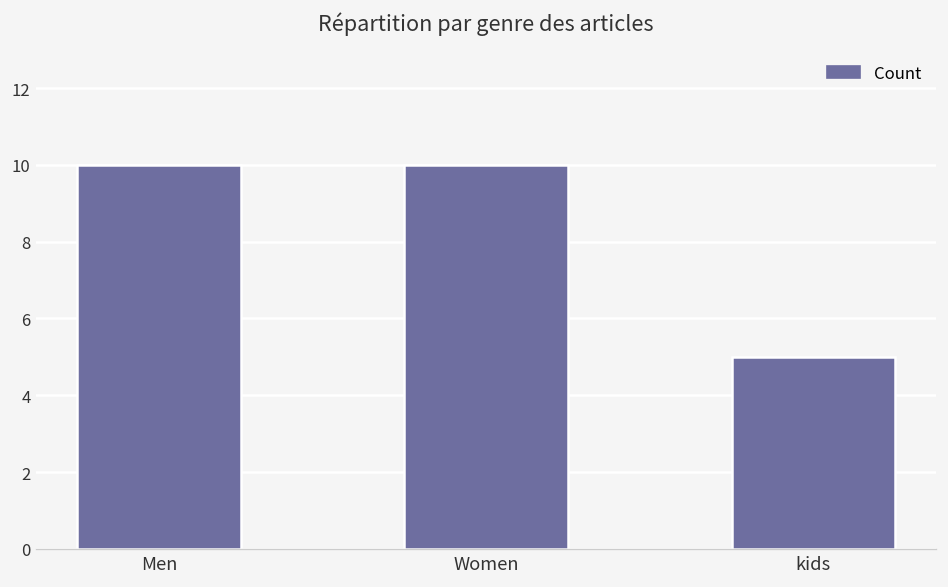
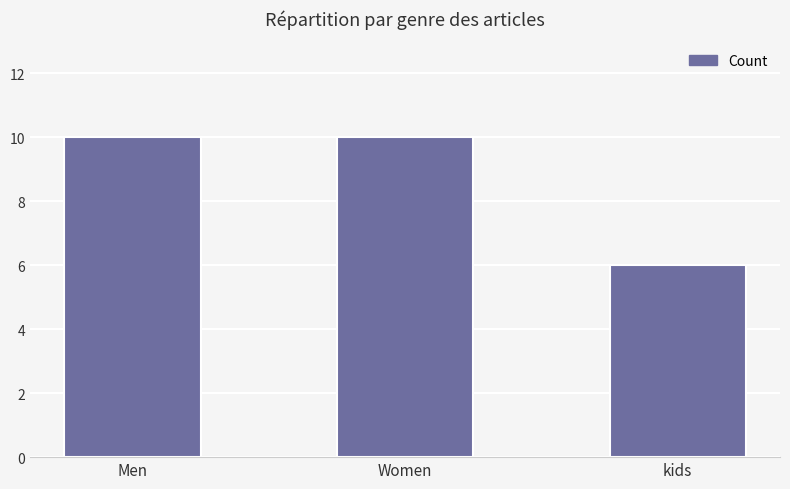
kids: 5 -> 6
